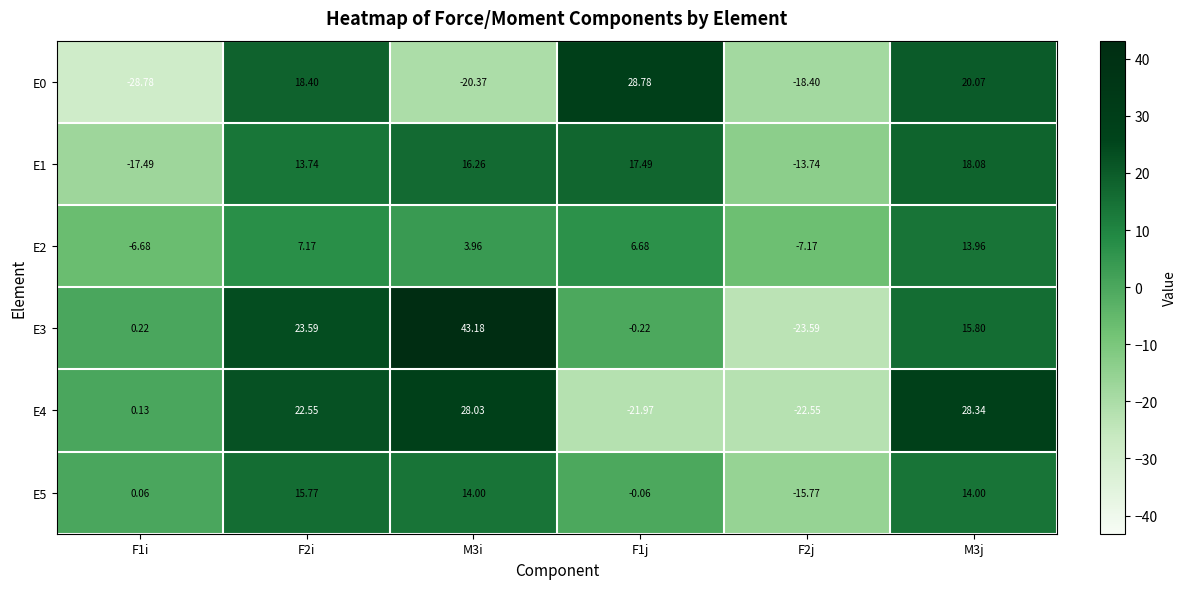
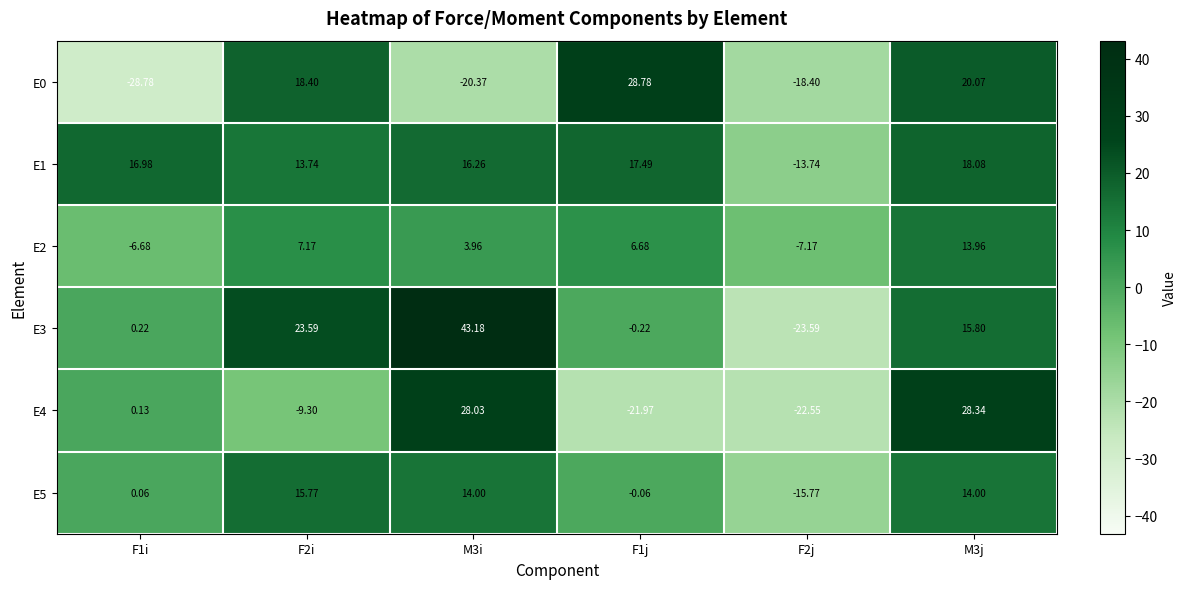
E1, F1i: -17.49 -> 16.98
E4, F2i: 22.55 -> -9.30
